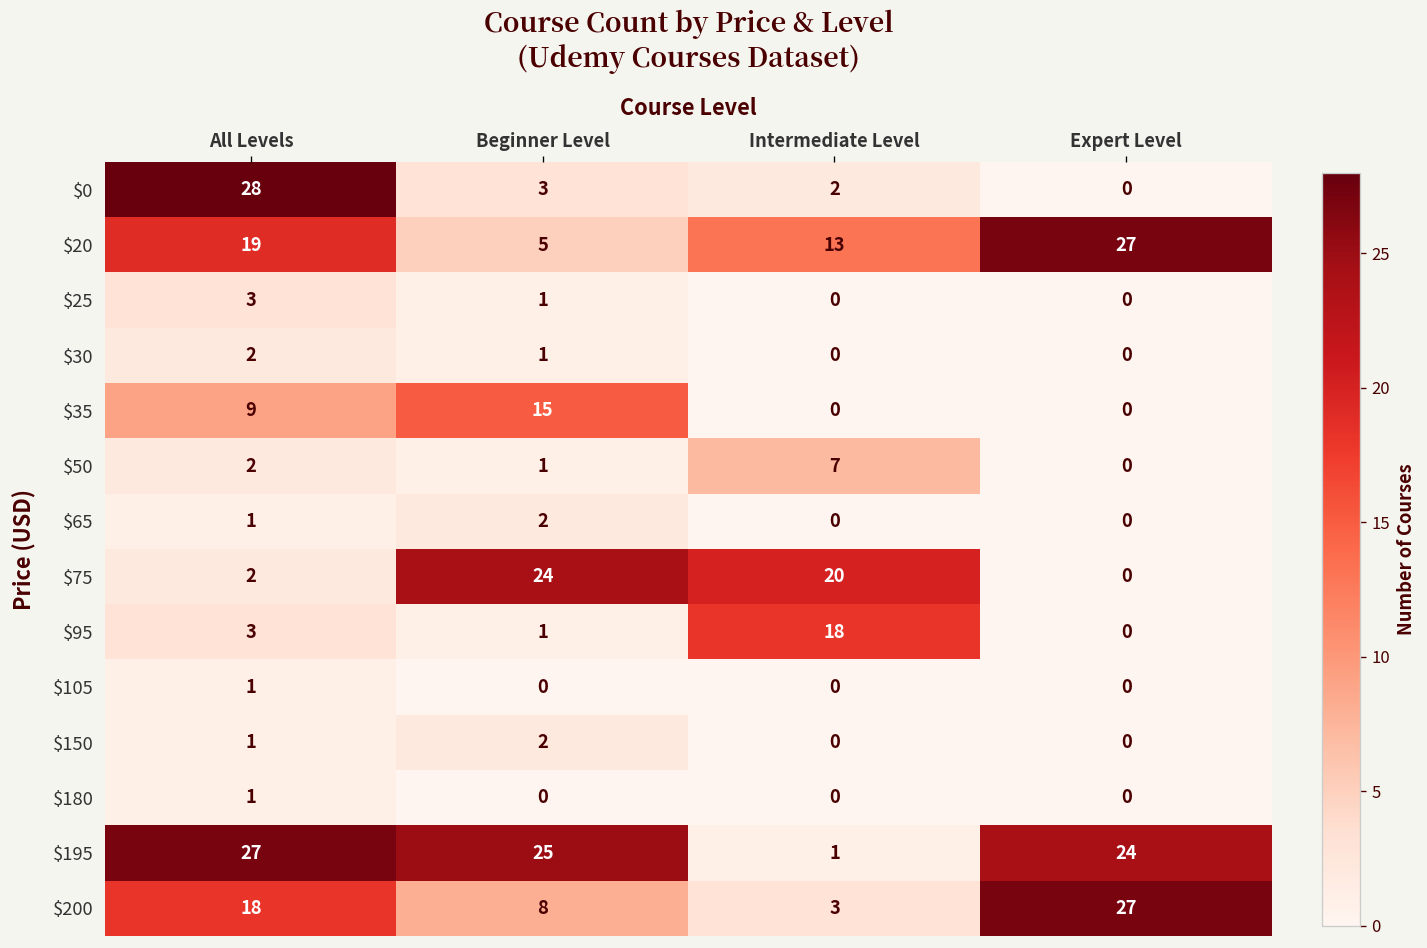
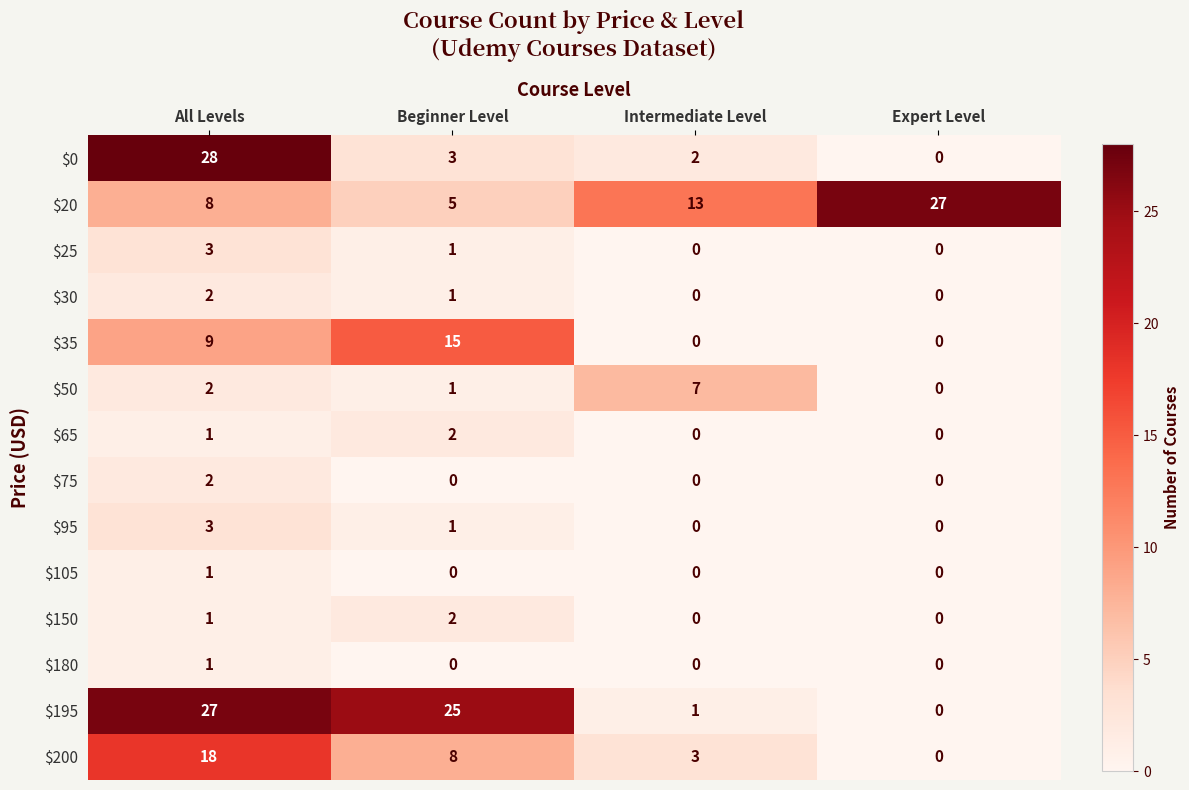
$20, All Levels: 19 -> 8
$75, Beginner Level: 24 -> 0
$75, Intermediate Level: 20 -> 0
$95, Intermediate Level: 18 -> 0
$195, Expert Level: 24 -> 0
$200, Expert Level: 27 -> 0
